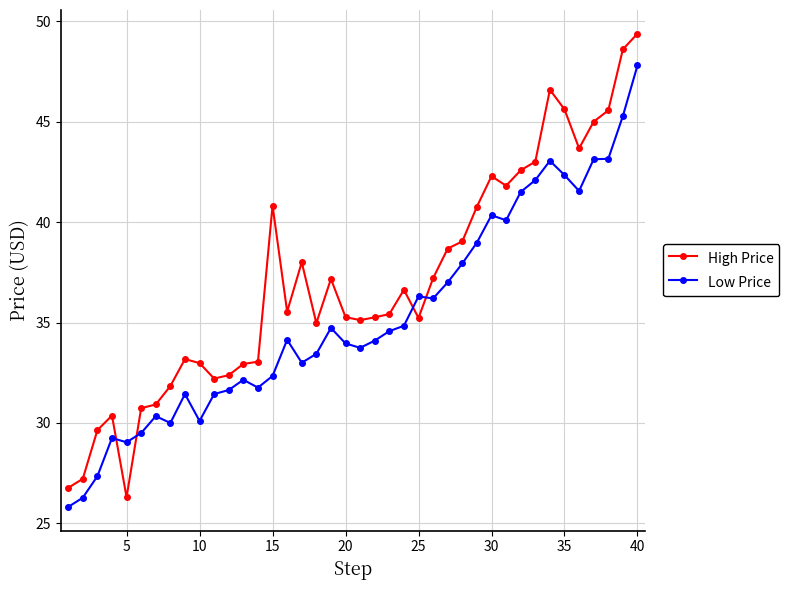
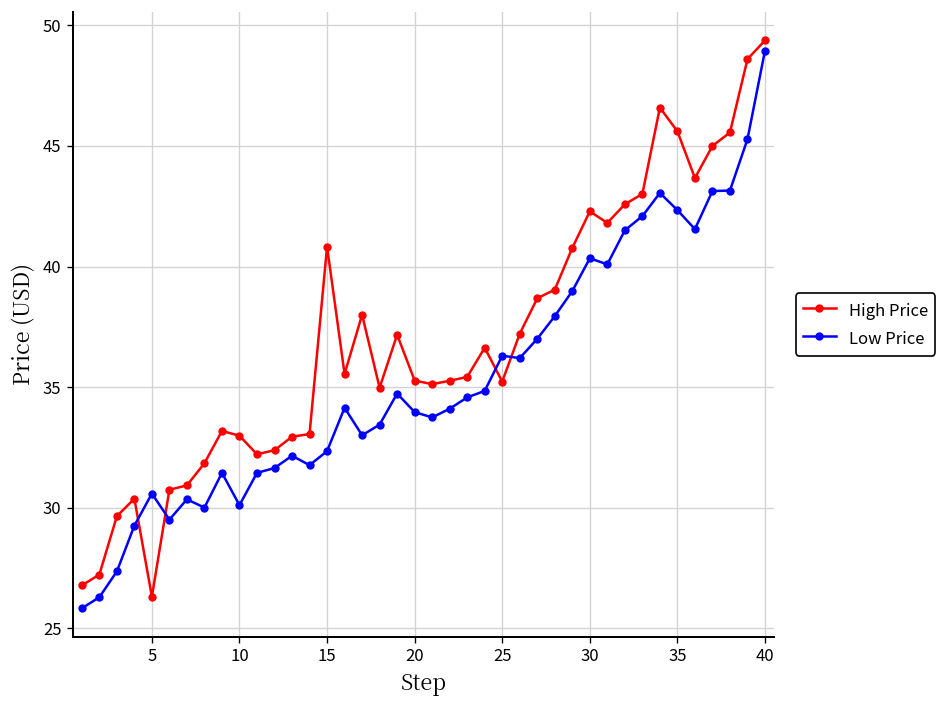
Low Price, 5: 29.0 -> 30.6
Low Price, 40: 47.8 -> 49.0
